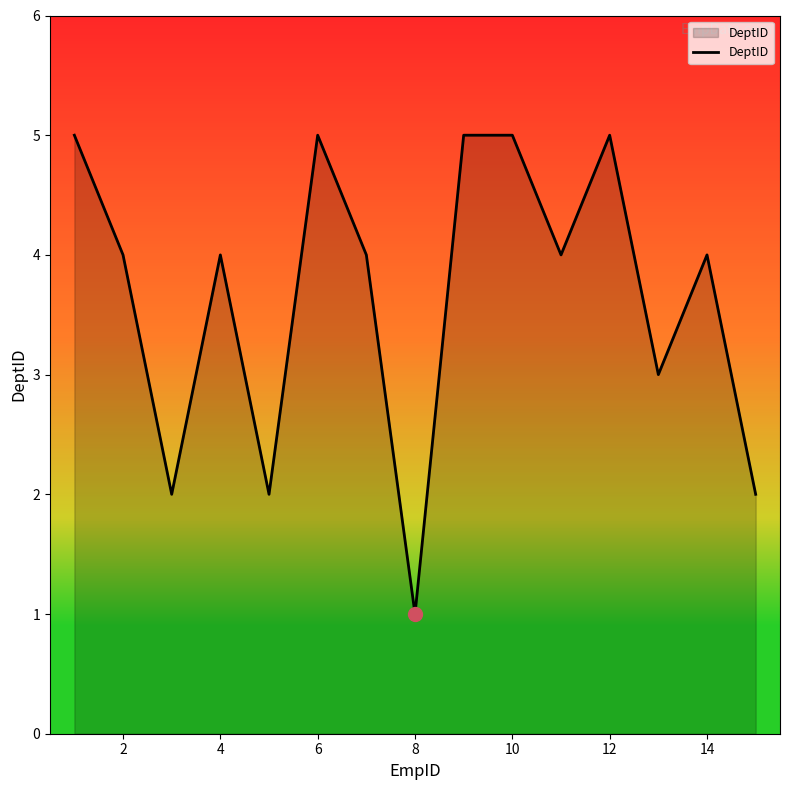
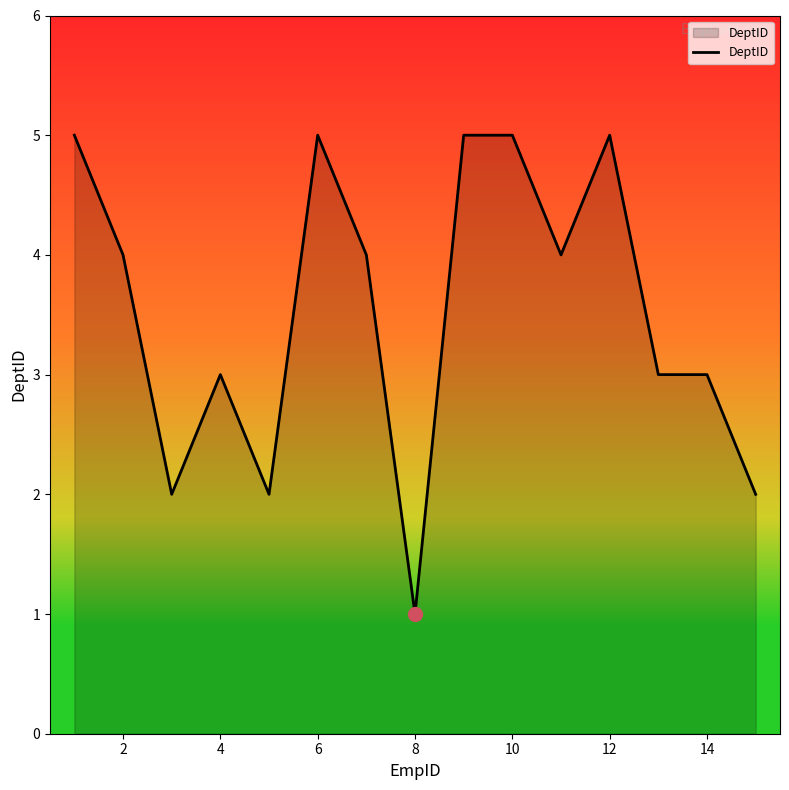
DeptID, 4: 4 -> 3
DeptID, 14: 4 -> 3
